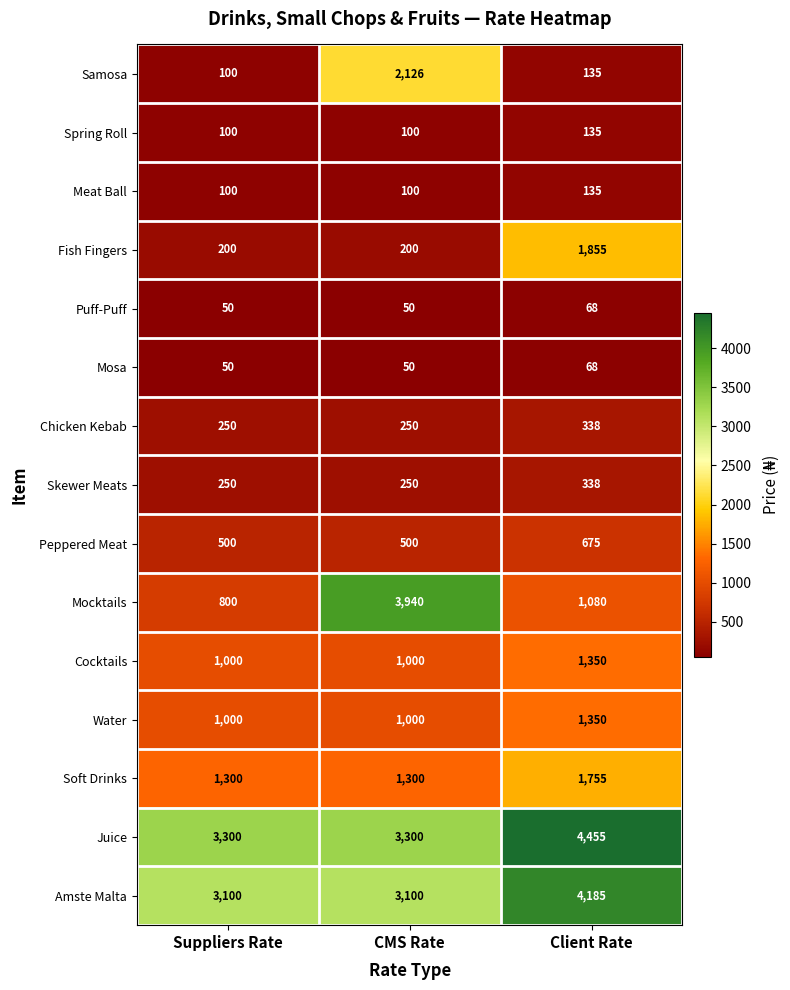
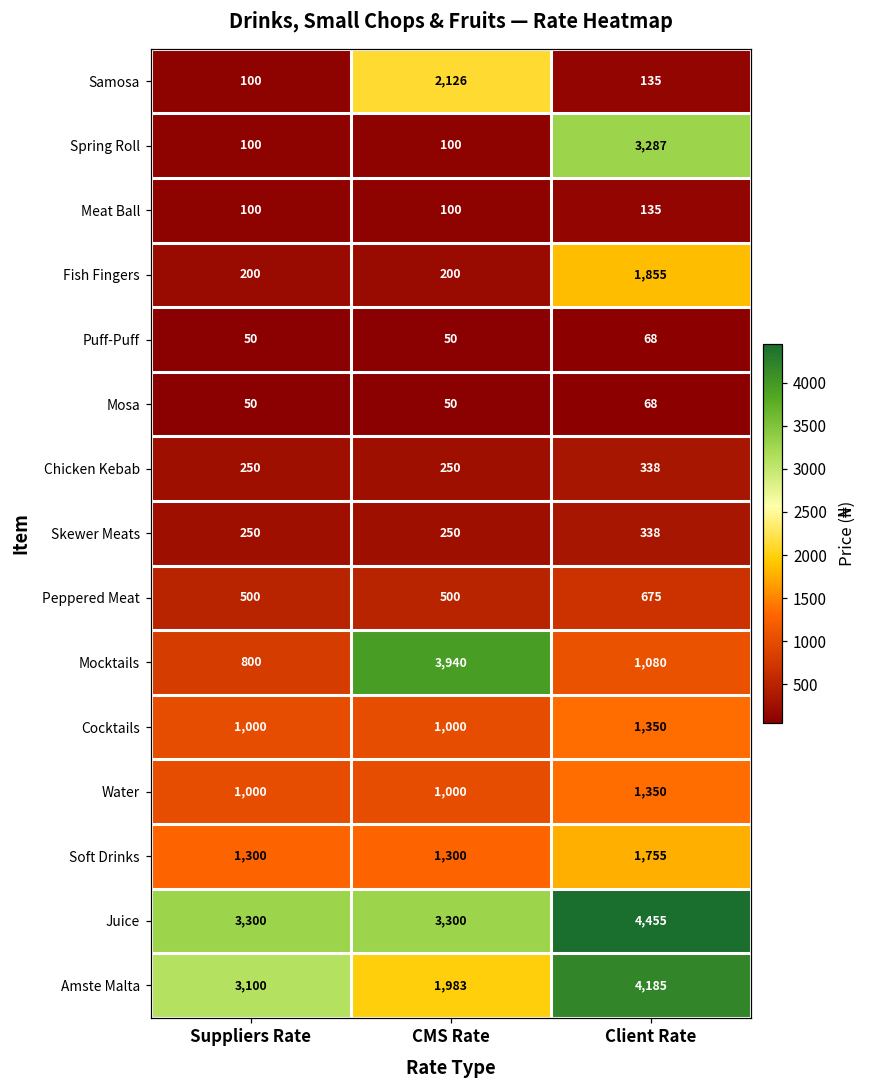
Spring Roll, Client Rate: 135 -> 3,287
Amste Malta, CMS Rate: 3,100 -> 1,983
